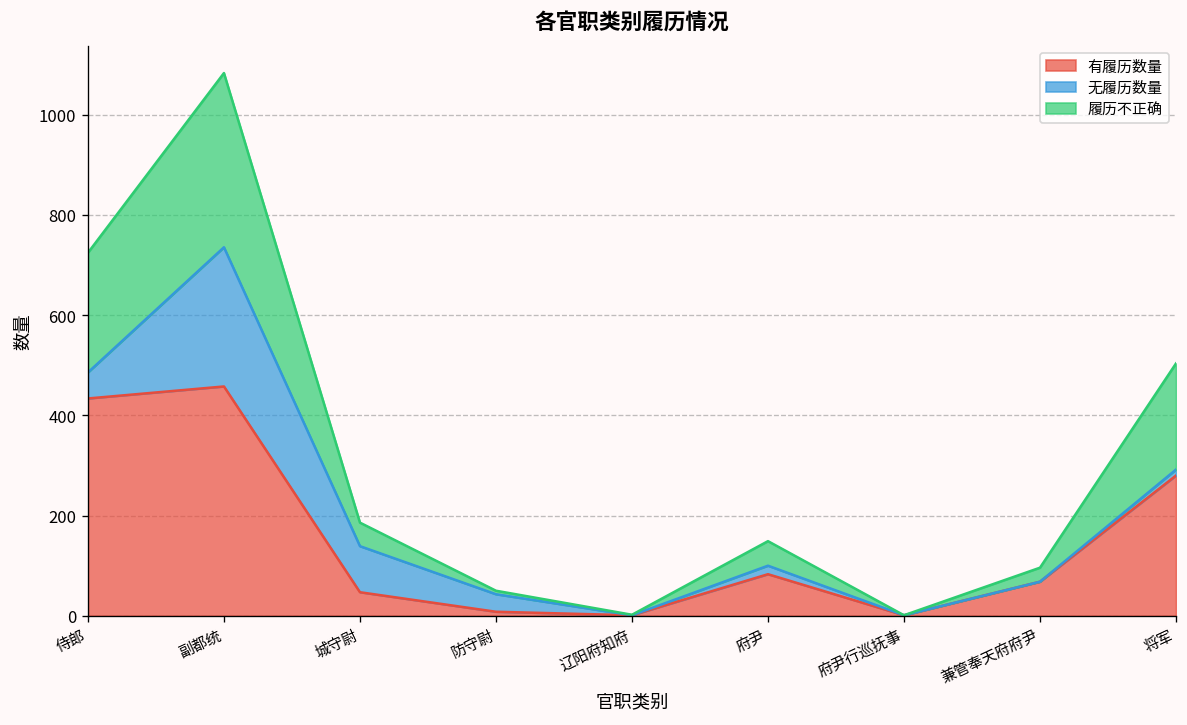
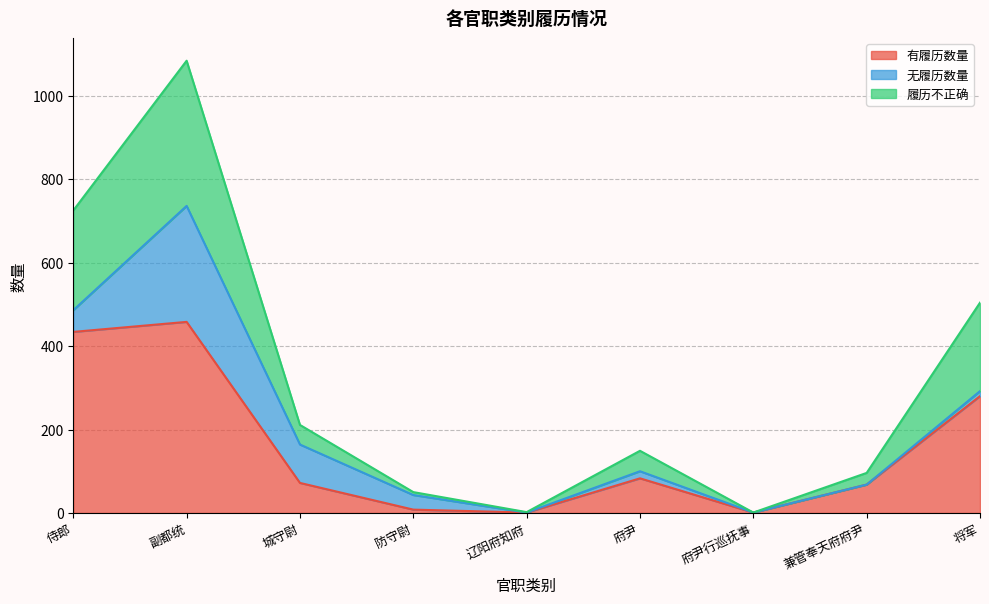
有履历数量, 城守尉: 50 -> 70
